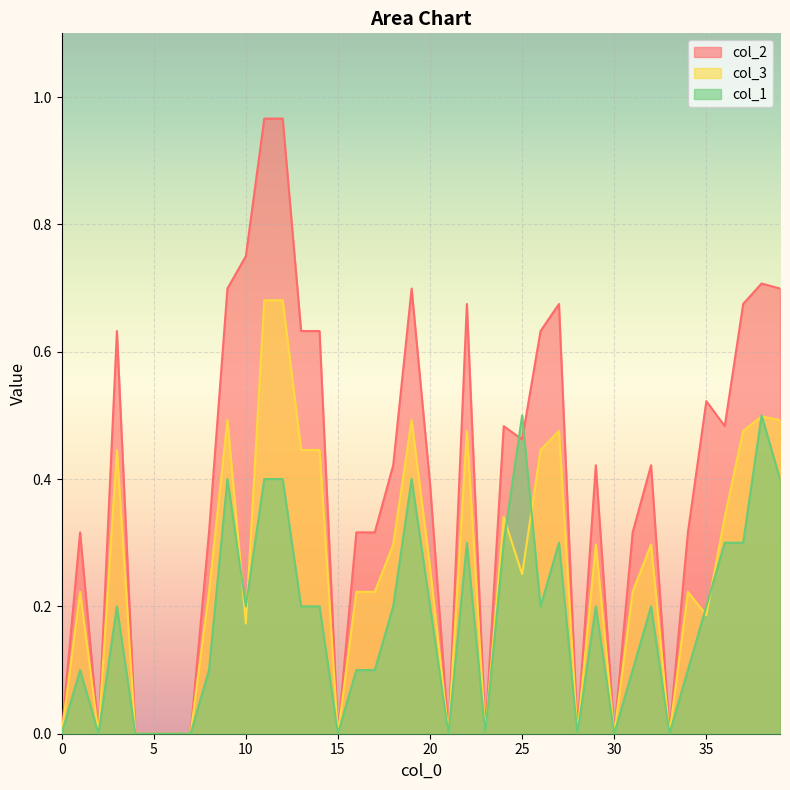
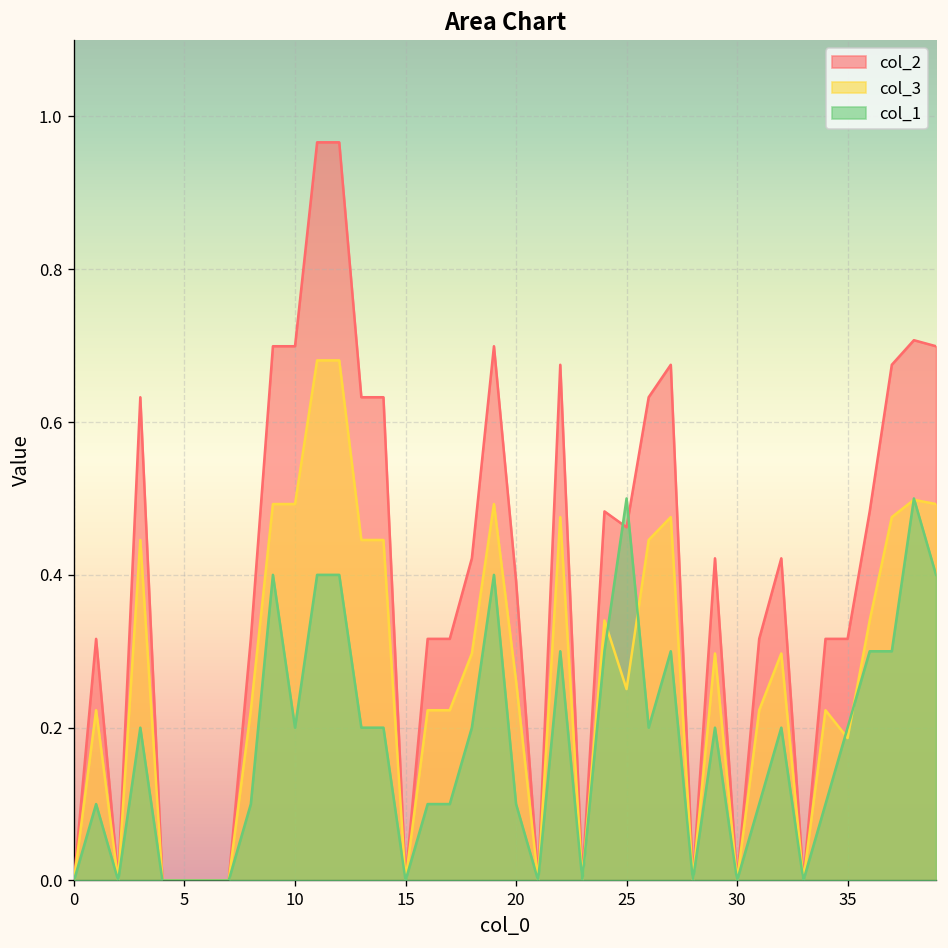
col_2, 10: 0.75 -> 0.70
col_3, 10: 0.17 -> 0.49
col_1, 20: 0.2 -> 0.1
col_2, 35: 0.52 -> 0.32
